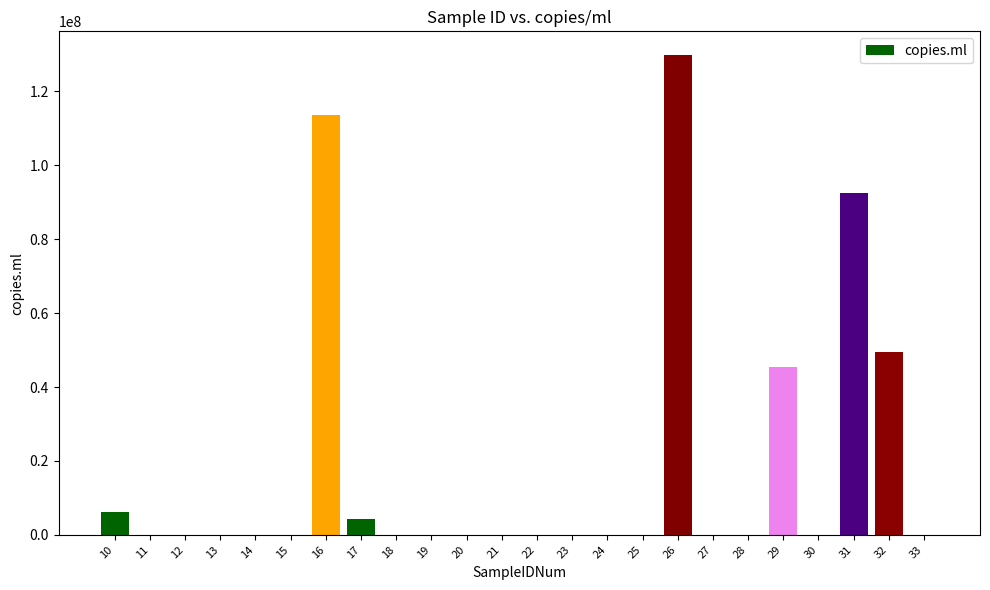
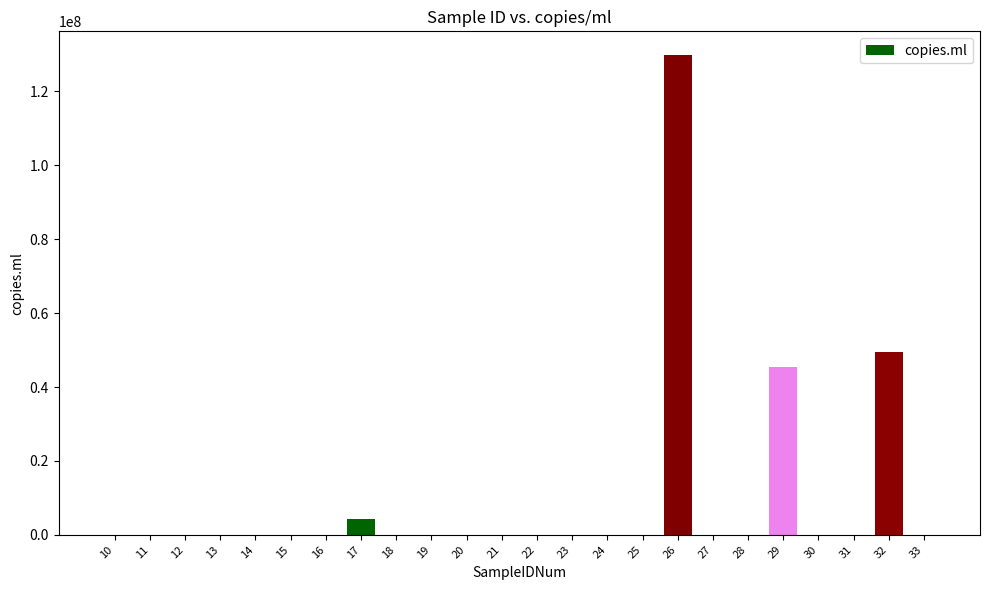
10: 6000000 -> 0
16: 114000000 -> 0
31: 92000000 -> 0
